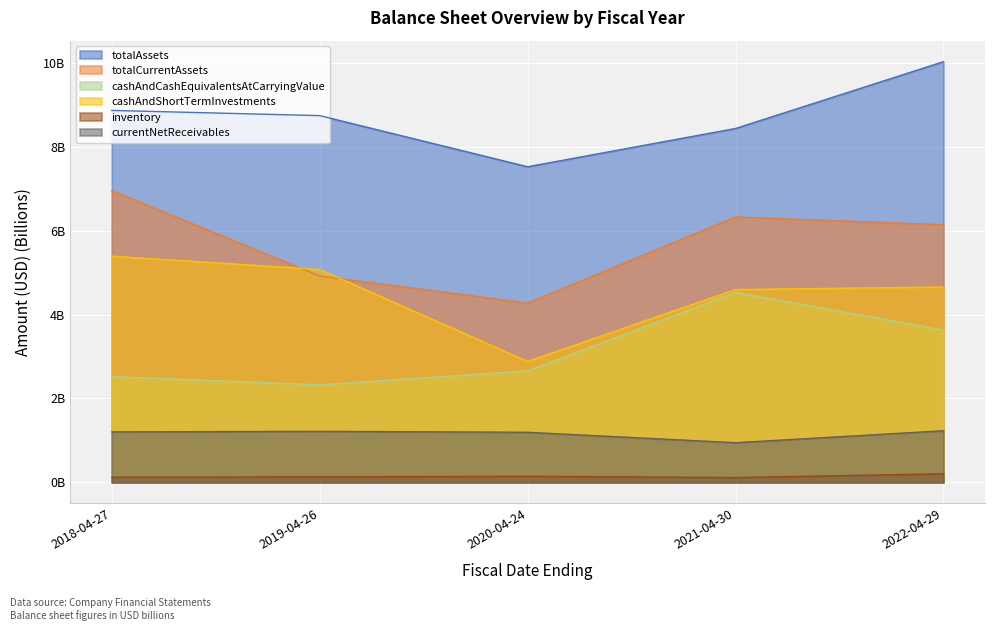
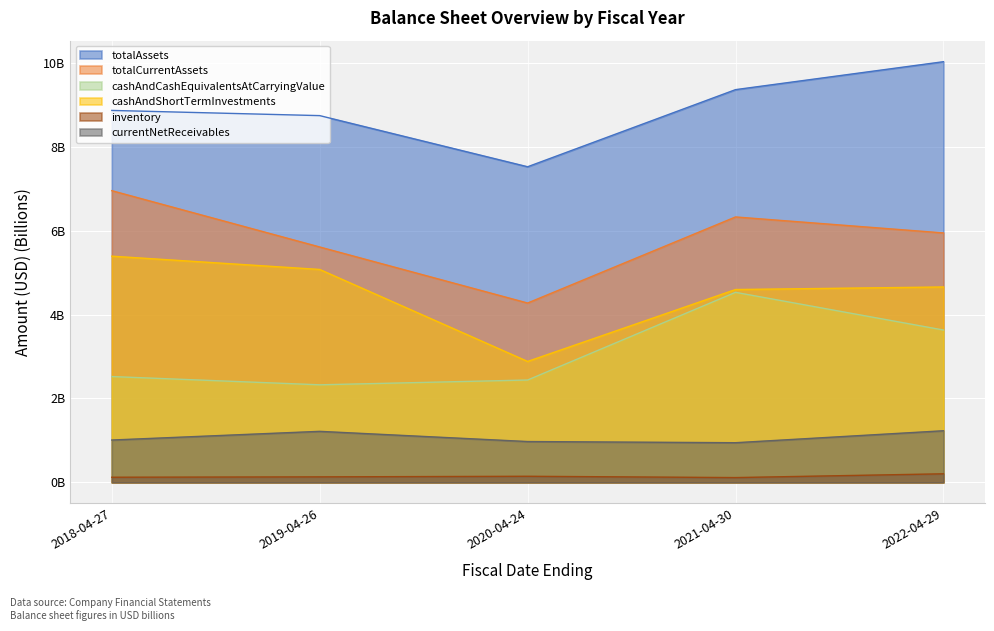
currentNetReceivables, 2018-04-27: 1200000000 -> 1000000000
totalCurrentAssets, 2019-04-26: 4900000000 -> 5600000000
cashAndCashEquivalentsAtCarryingValue, 2020-04-24: 2700000000 -> 2400000000
currentNetReceivables, 2020-04-24: 1200000000 -> 1000000000
totalAssets, 2021-04-30: 8400000000 -> 9400000000
totalCurrentAssets, 2022-04-29: 6100000000 -> 5900000000
